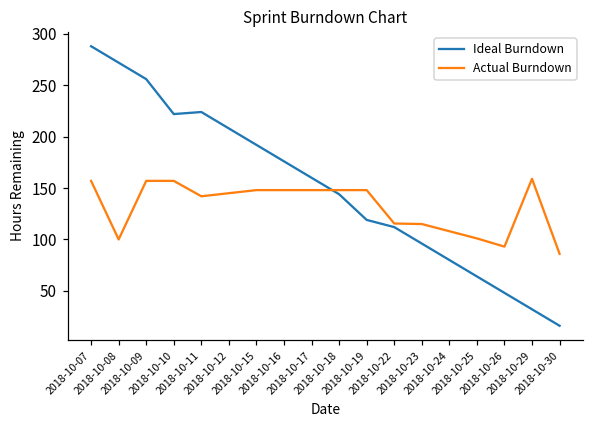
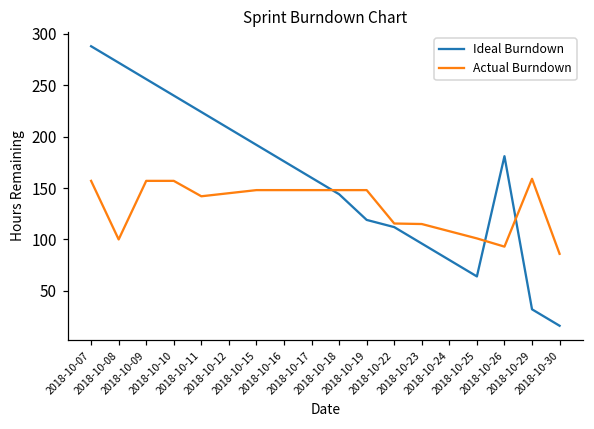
Ideal Burndown, 2018-10-10: 220 -> 240
Ideal Burndown, 2018-10-26: 50 -> 180
